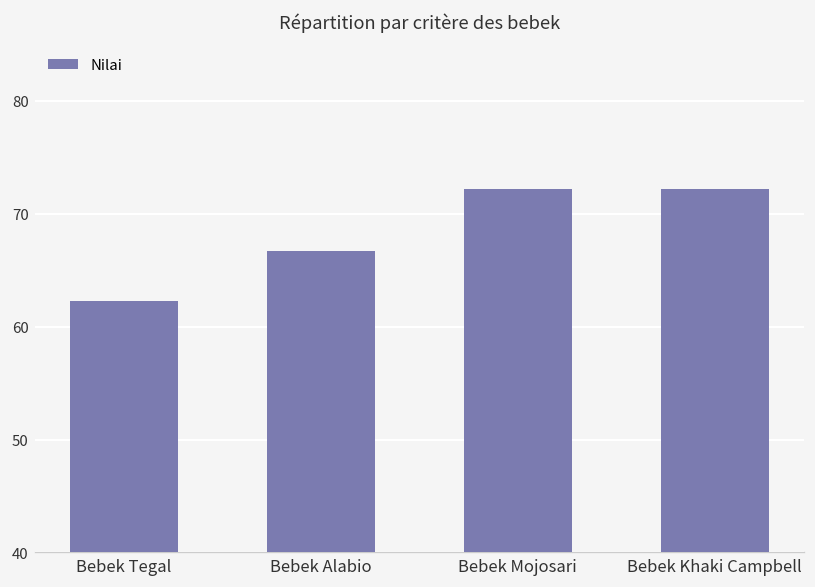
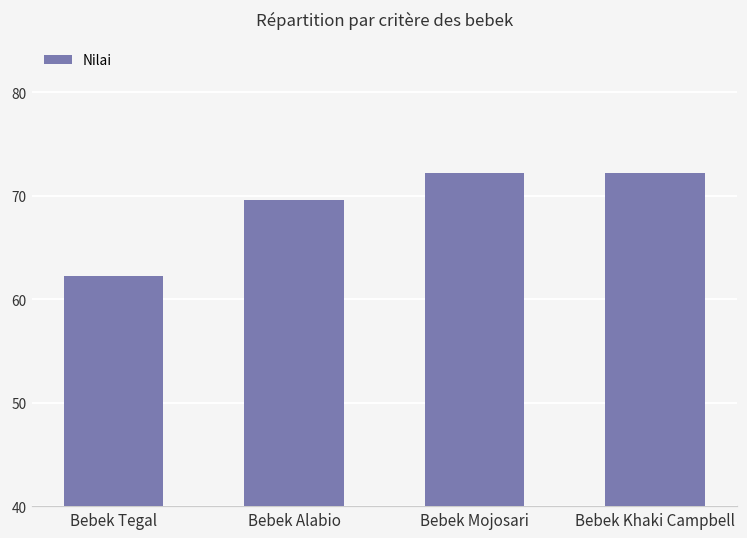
Bebek Alabio: 67 -> 70
